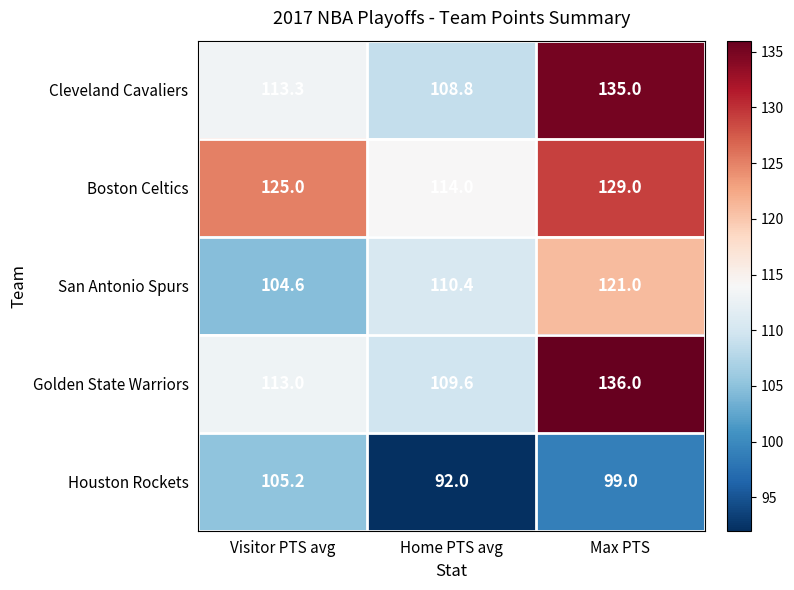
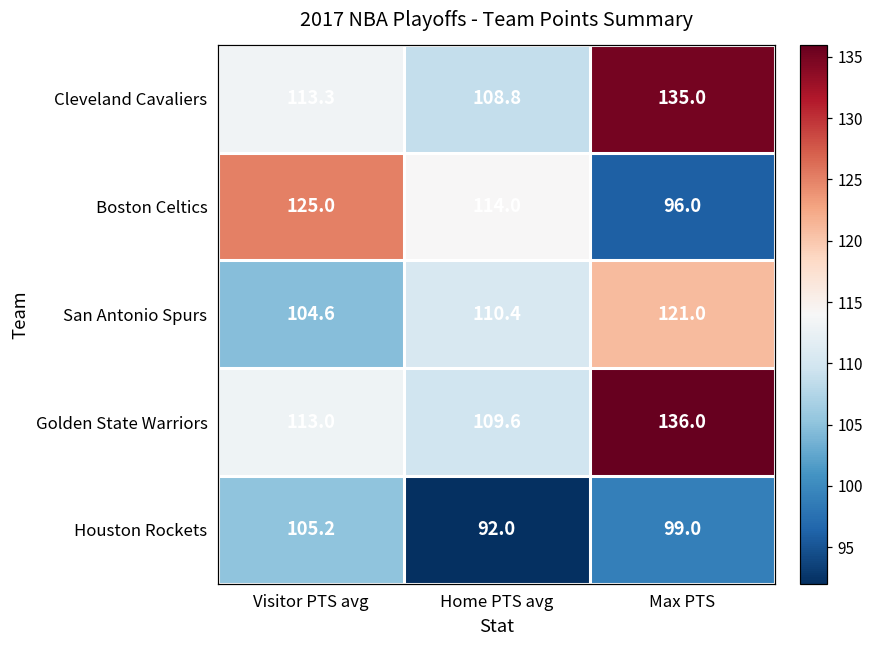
Boston Celtics, Max PTS: 129.0 -> 96.0
